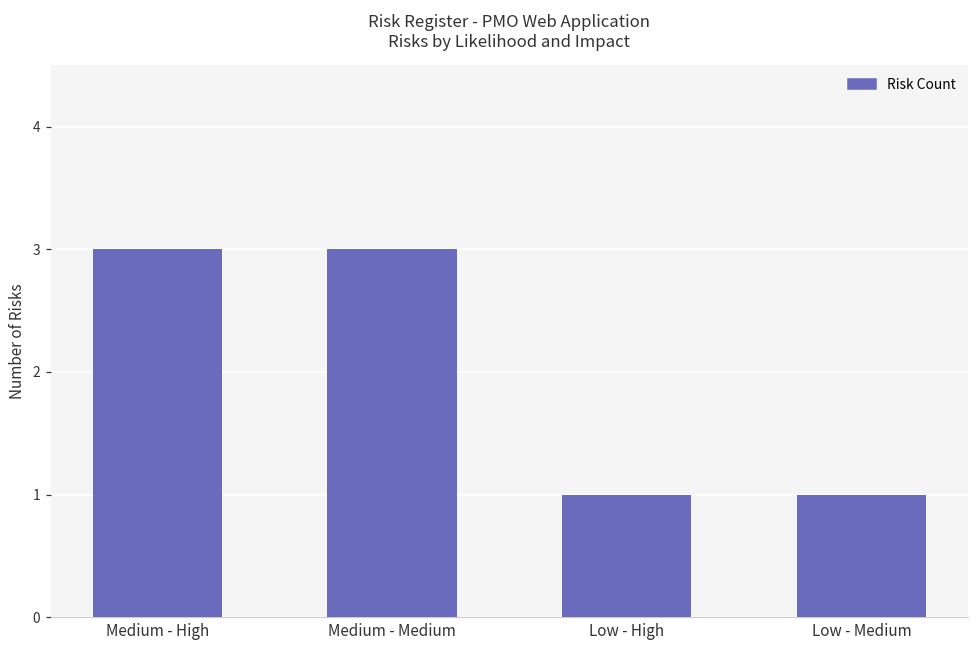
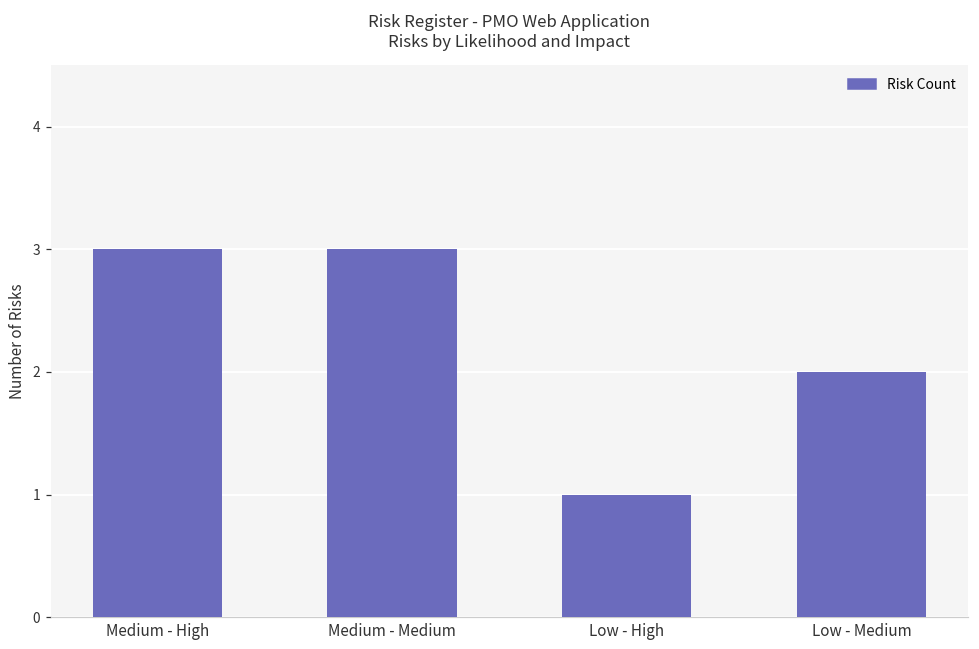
Low - Medium: 1 -> 2
